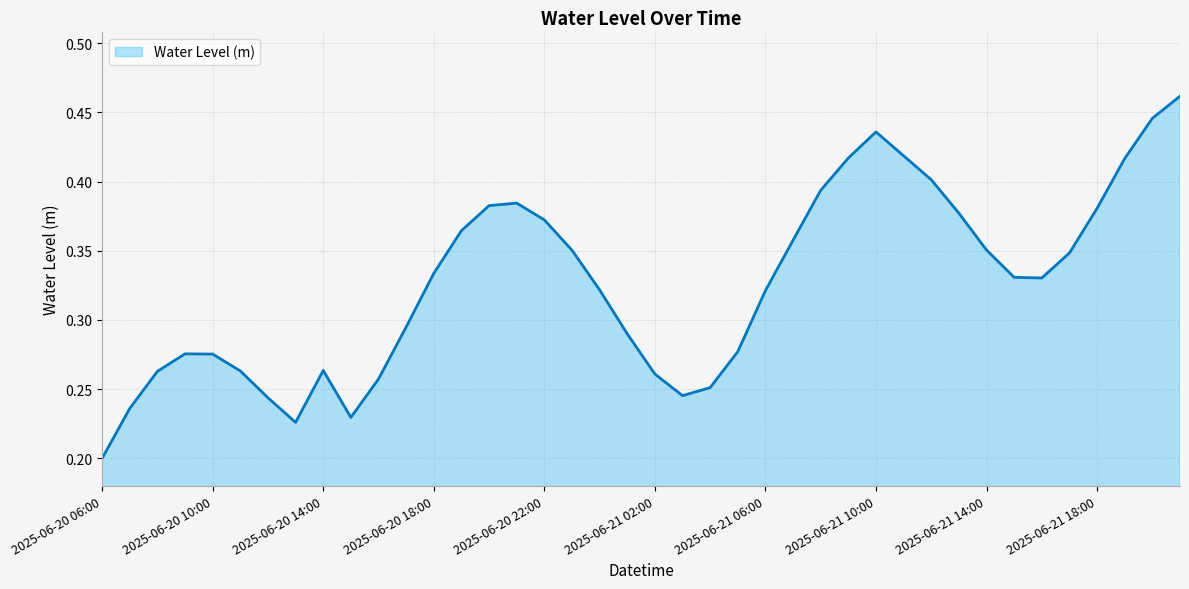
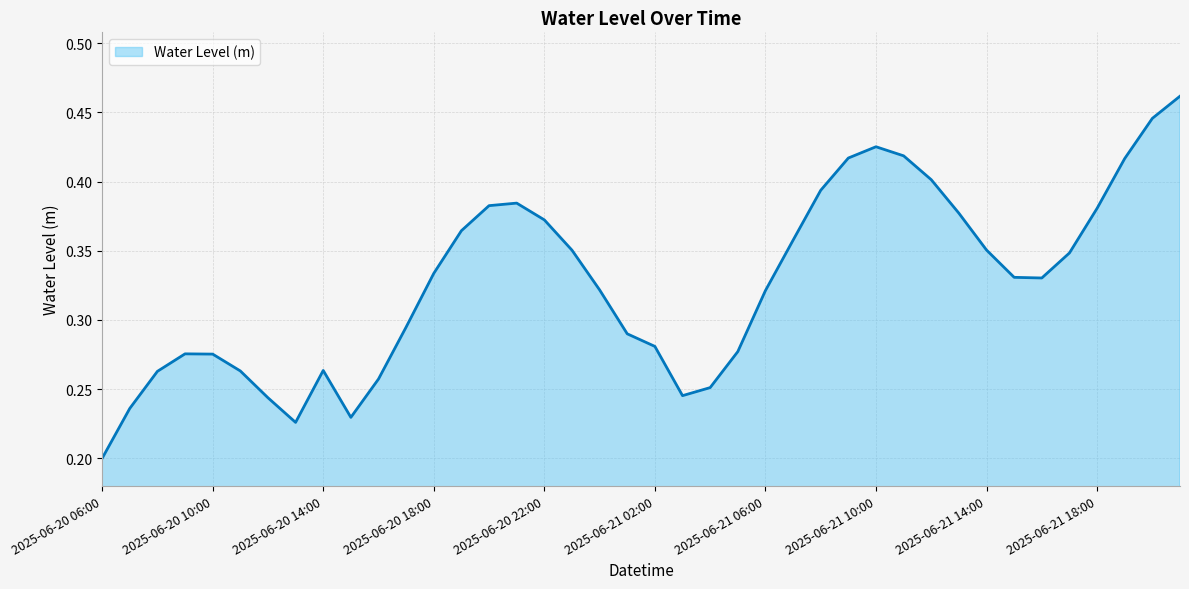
2025-06-21 02:00: 0.261 -> 0.281
2025-06-21 10:00: 0.436 -> 0.425
